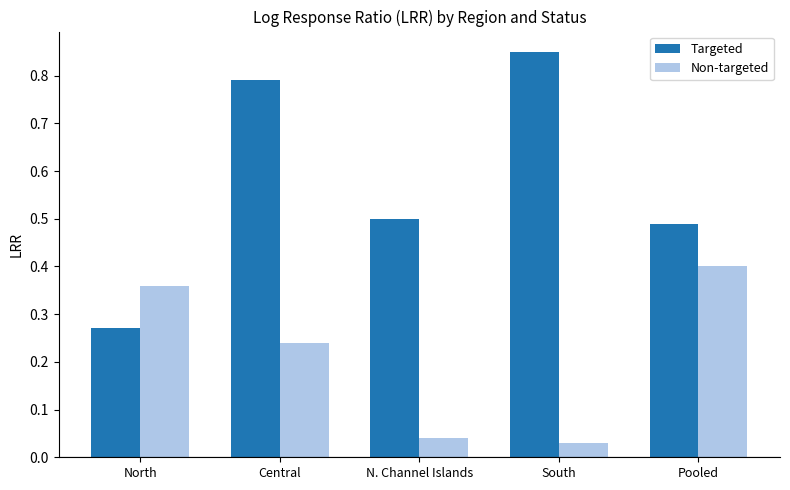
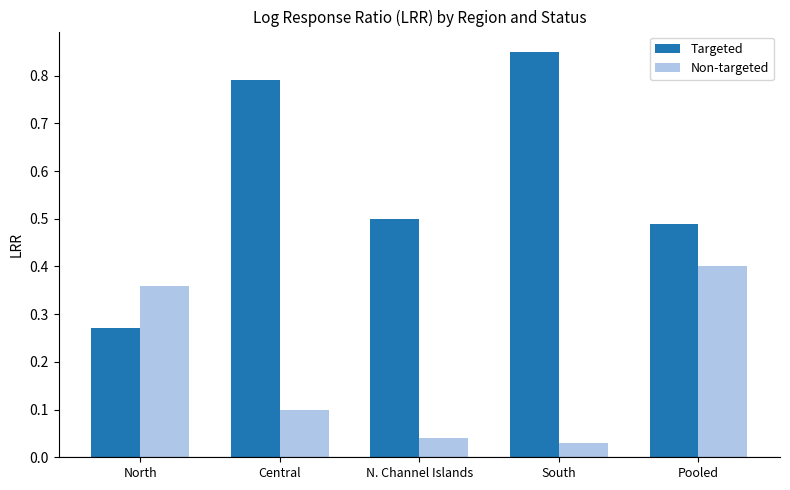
Non-targeted, Central: 0.24 -> 0.10
